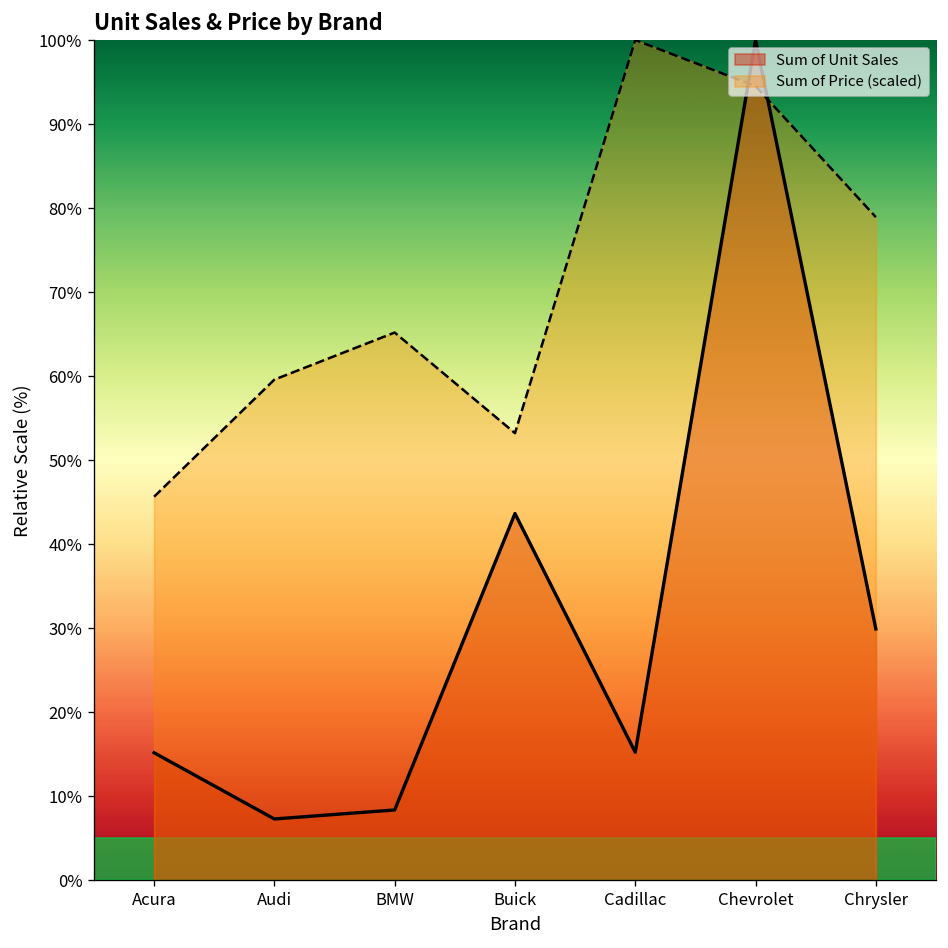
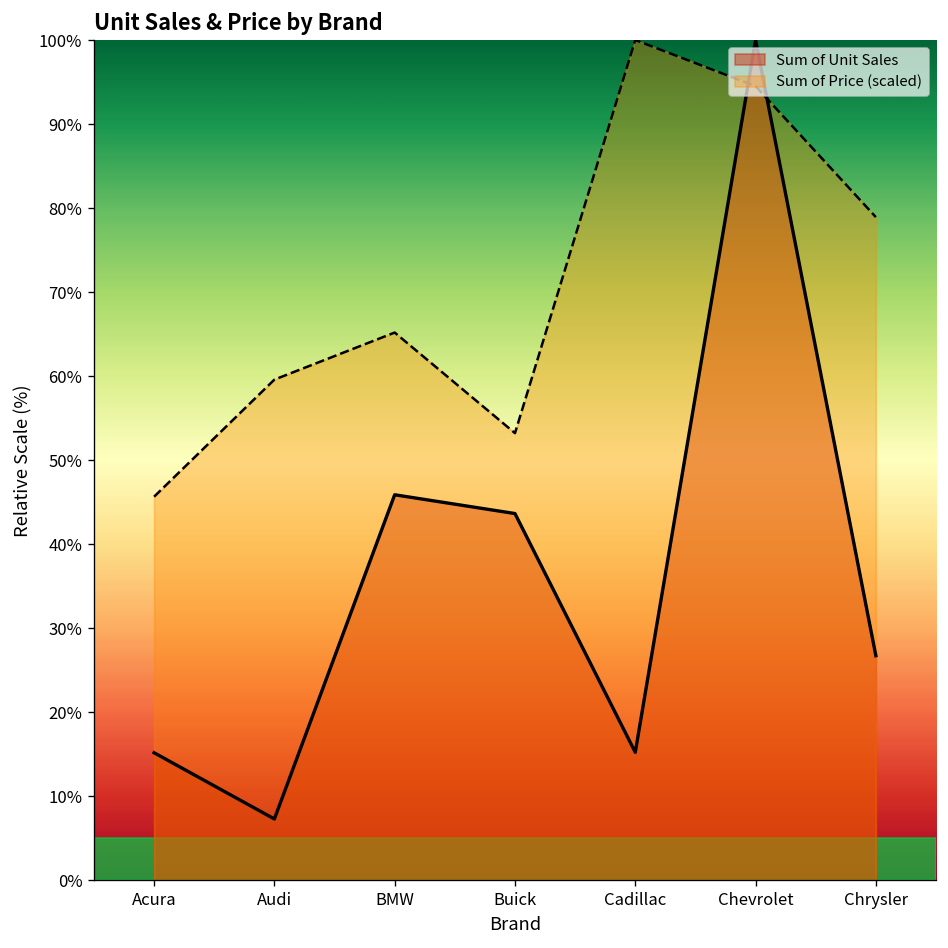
Sum of Unit Sales, BMW: 8% -> 46%
Sum of Unit Sales, Chrysler: 30% -> 27%
